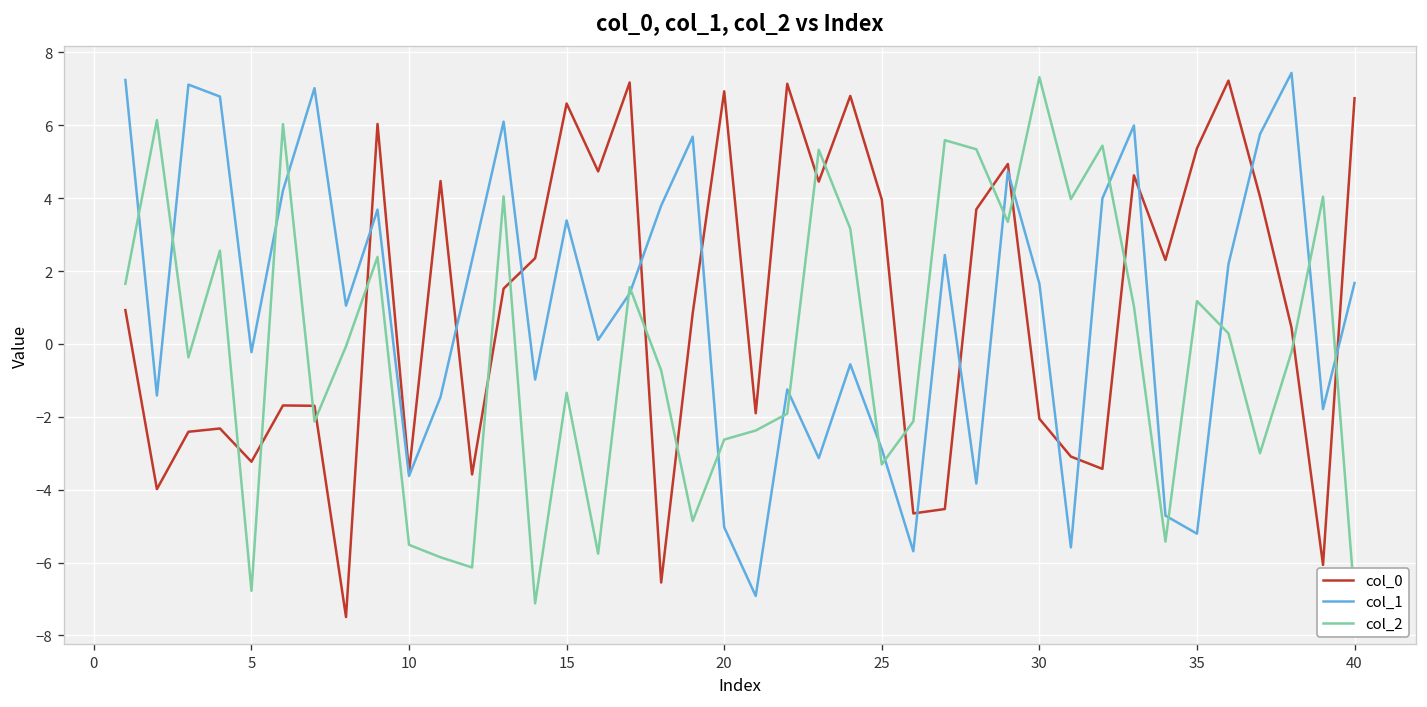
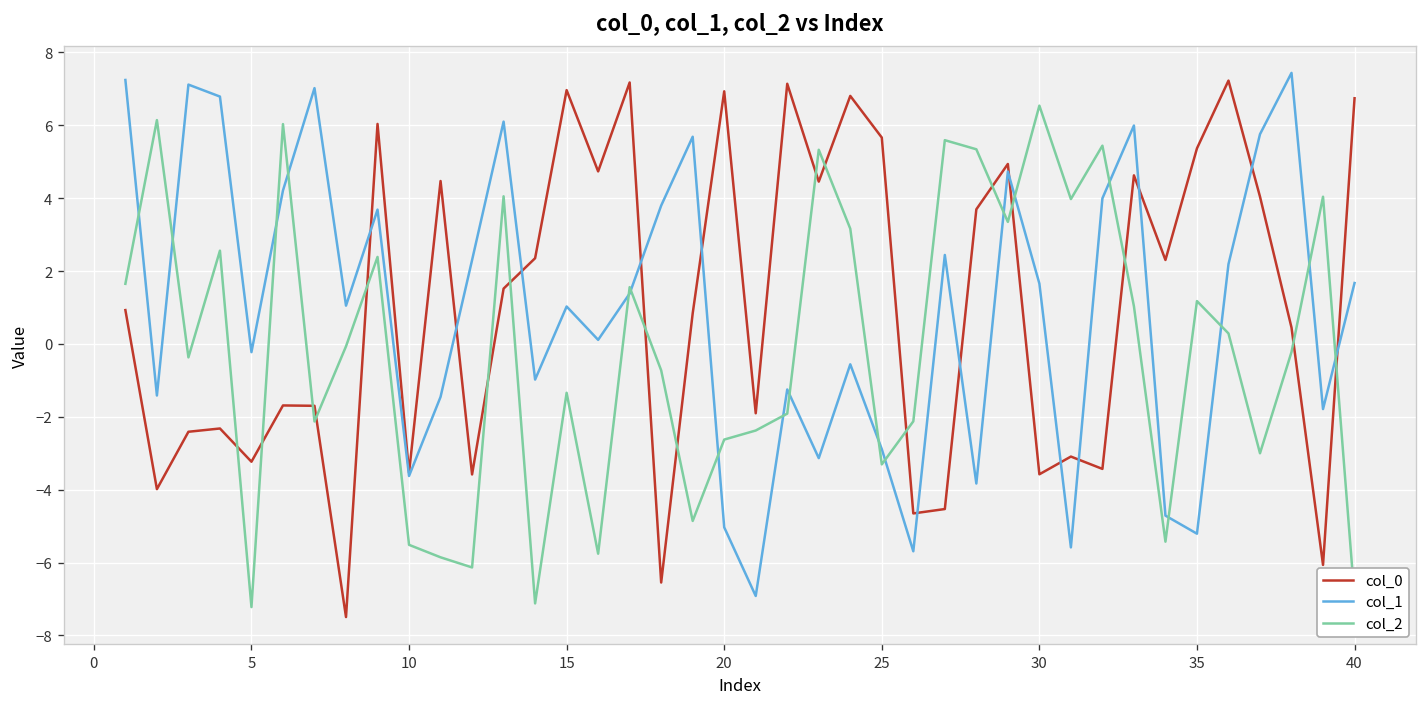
col_2, 5: -6.8 -> -7.2
col_0, 15: 6.6 -> 7.0
col_1, 15: 3.4 -> 1.0
col_0, 25: 4.0 -> 5.7
col_0, 30: -2.1 -> -3.6
col_2, 30: 7.3 -> 6.5
